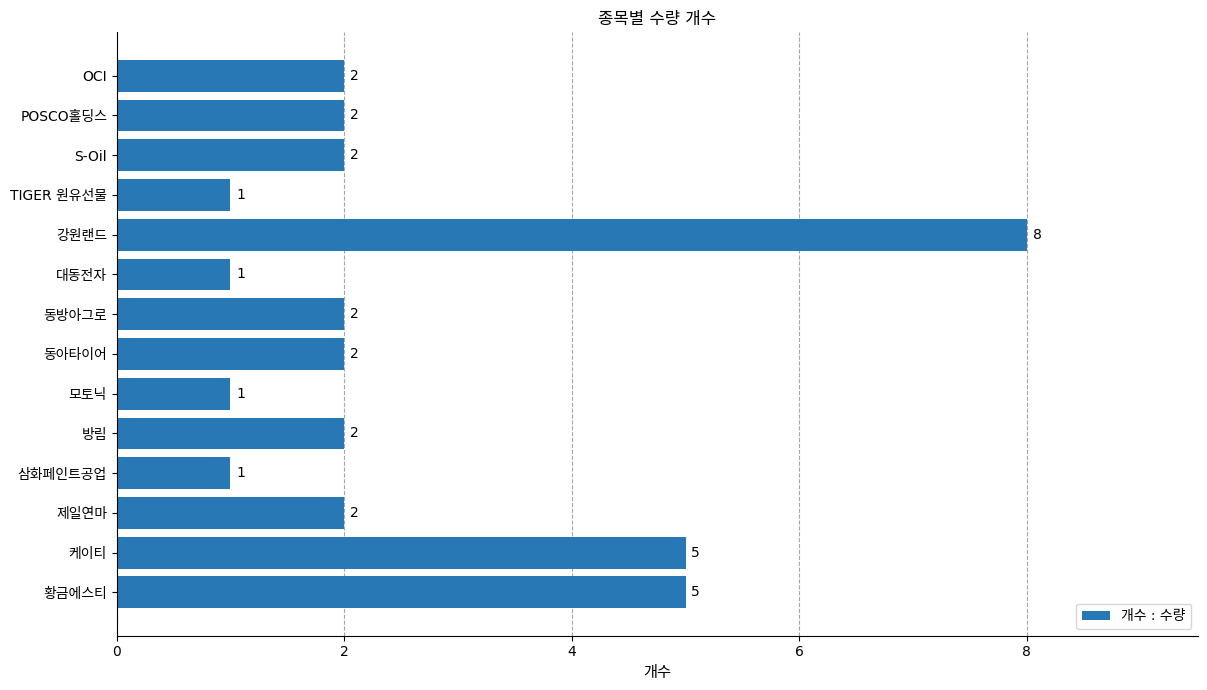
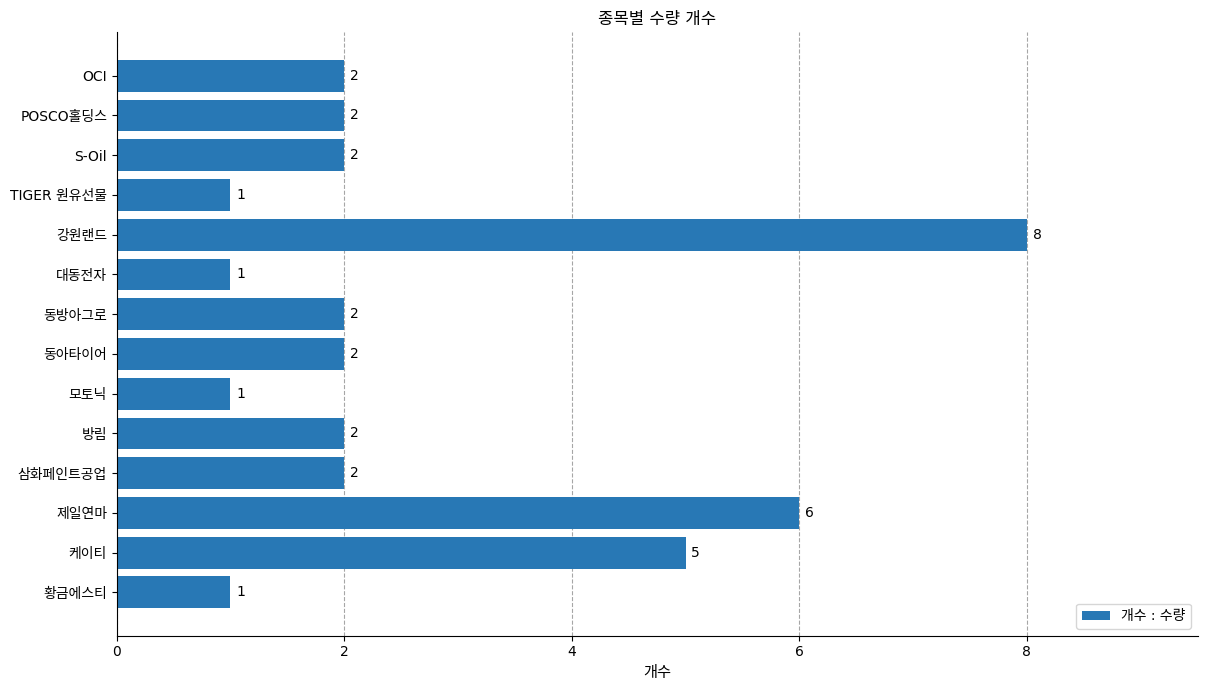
삼화페인트공업: 1 -> 2
제일연마: 2 -> 6
황금에스티: 5 -> 1
